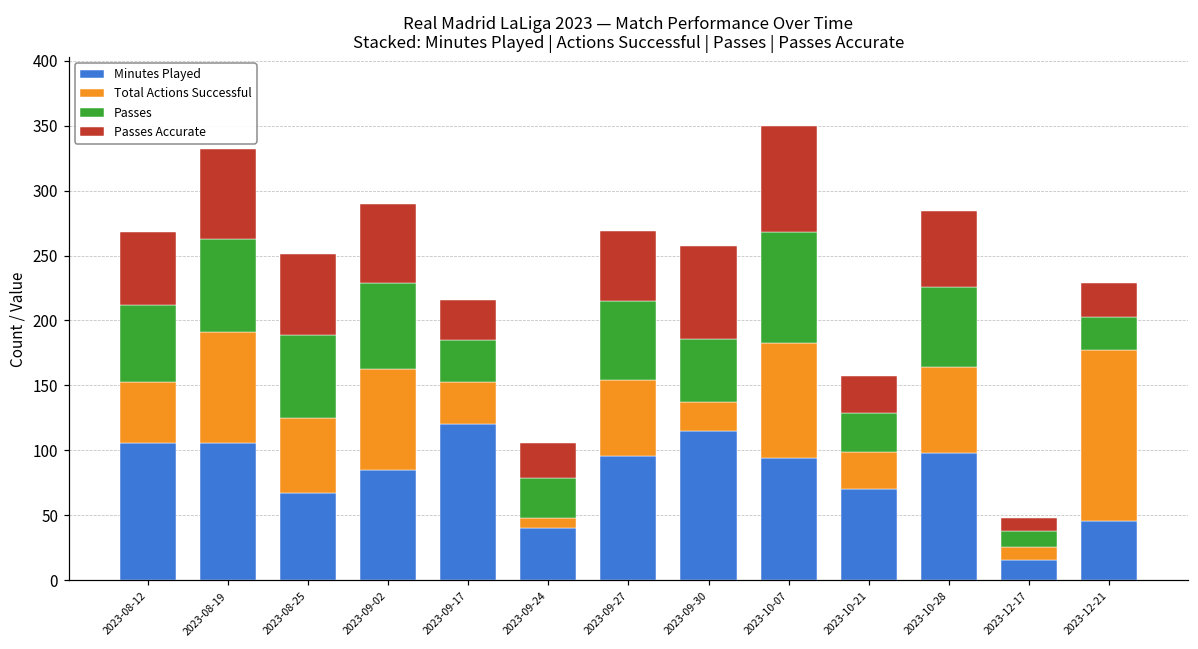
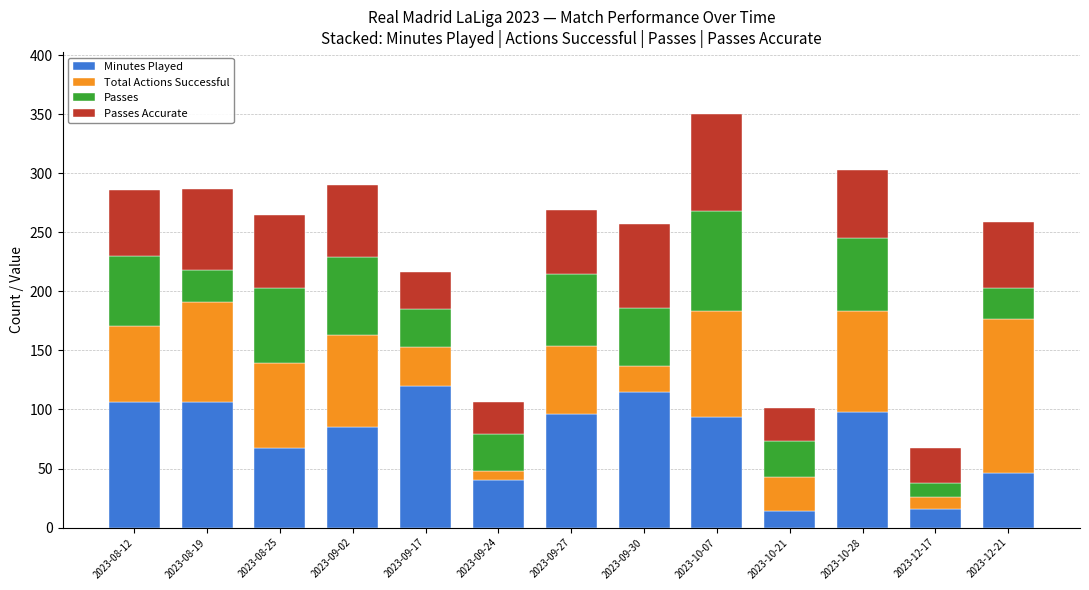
Total Actions Successful, 2023-08-12: 47 -> 65
Passes, 2023-08-19: 72 -> 27
Total Actions Successful, 2023-08-25: 58 -> 72
Minutes Played, 2023-10-21: 70 -> 14
Total Actions Successful, 2023-10-28: 66 -> 85
Passes Accurate, 2023-12-17: 10 -> 29
Passes Accurate, 2023-12-21: 26 -> 56
